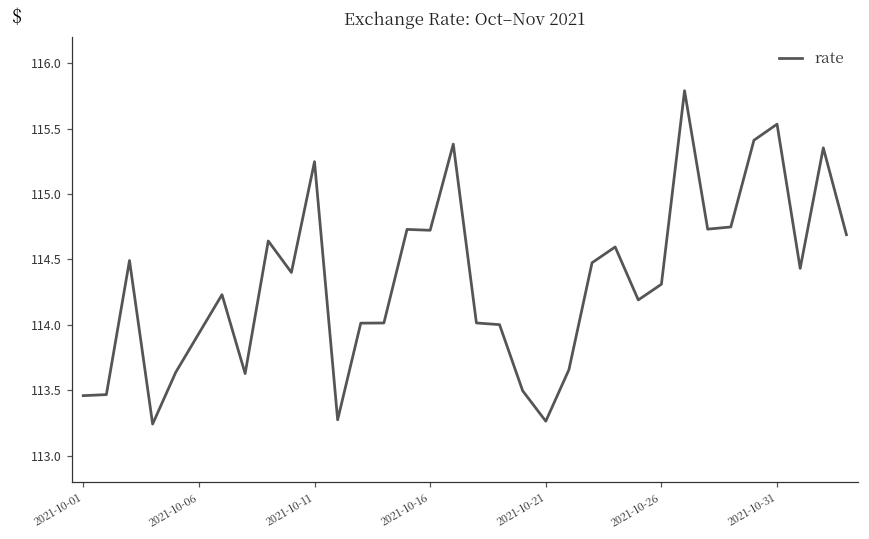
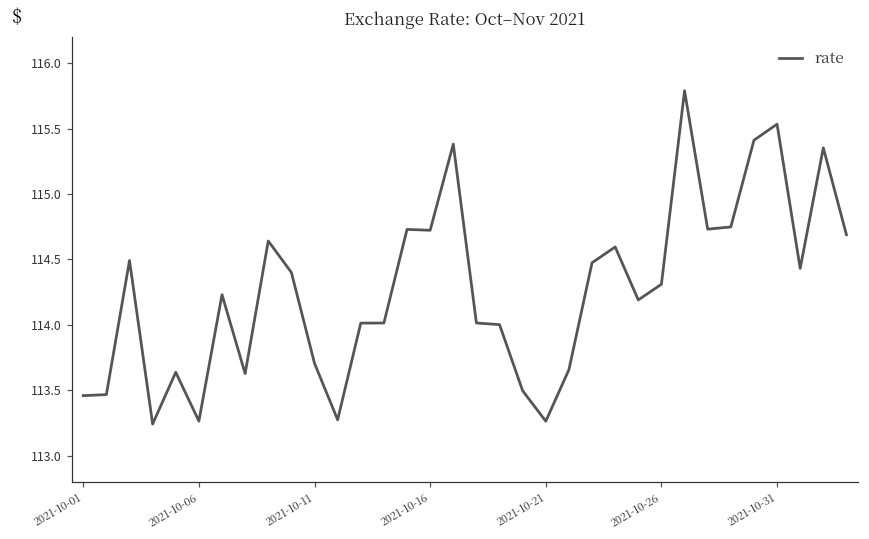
2021-10-06: 113.93 -> 113.27
2021-10-11: 115.25 -> 113.71
